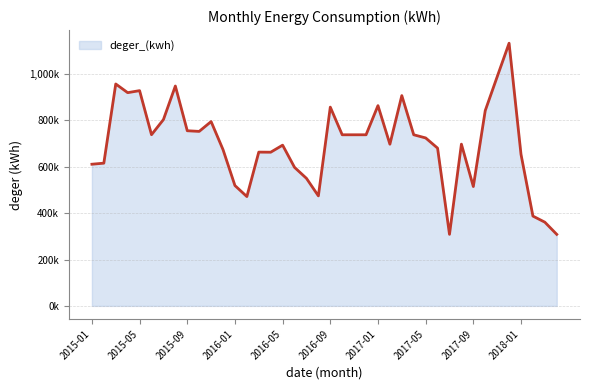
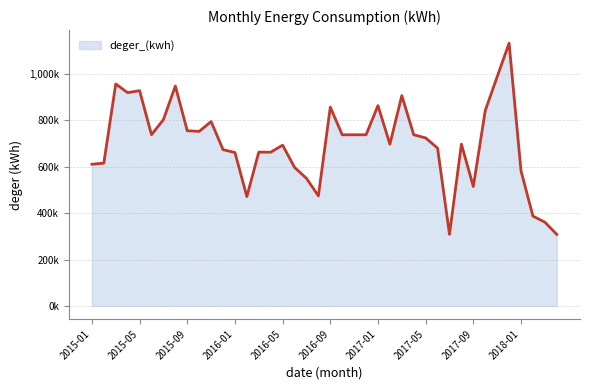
2016-01: 520,000 -> 660,000
2018-01: 650,000 -> 580,000
